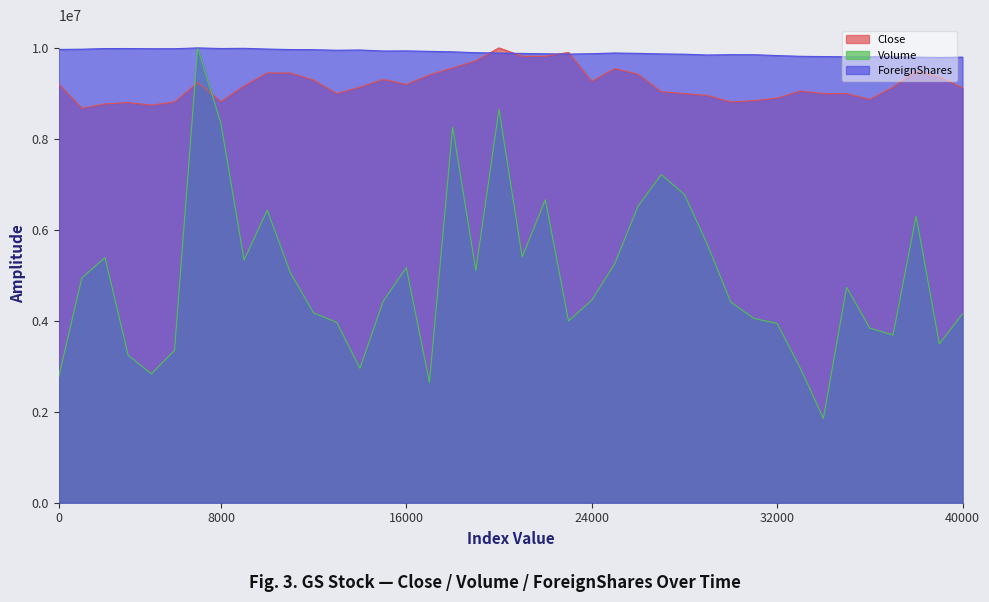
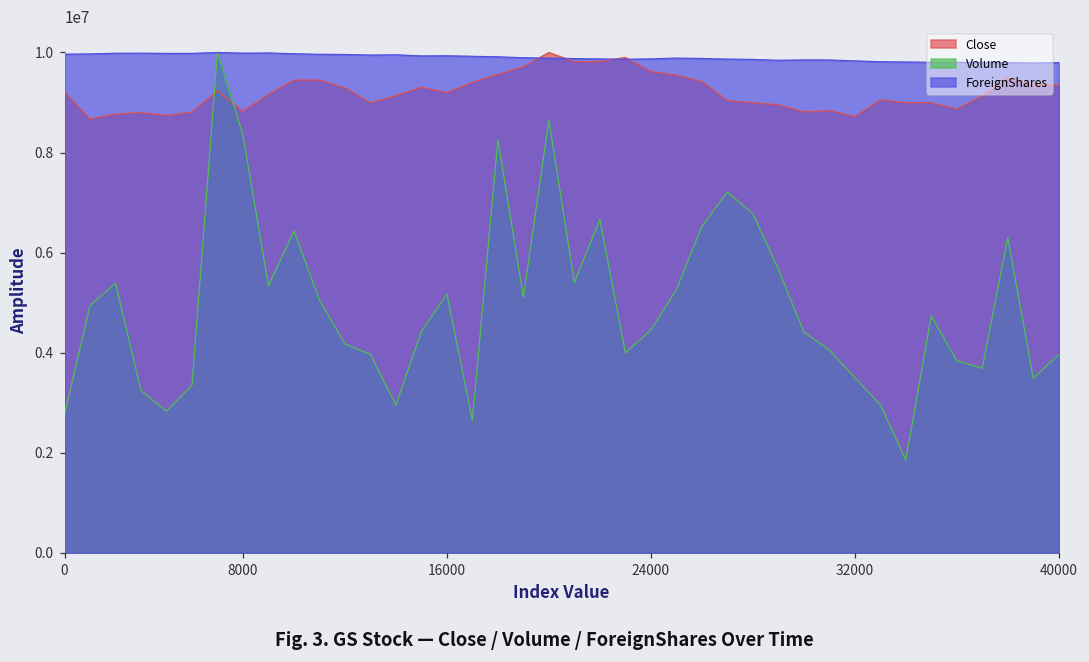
Close, 24000: 9300000 -> 9600000
Close, 32000: 8900000 -> 8700000
Volume, 32000: 3900000 -> 3500000
Close, 40000: 9100000 -> 9300000
Volume, 40000: 4200000 -> 4000000
